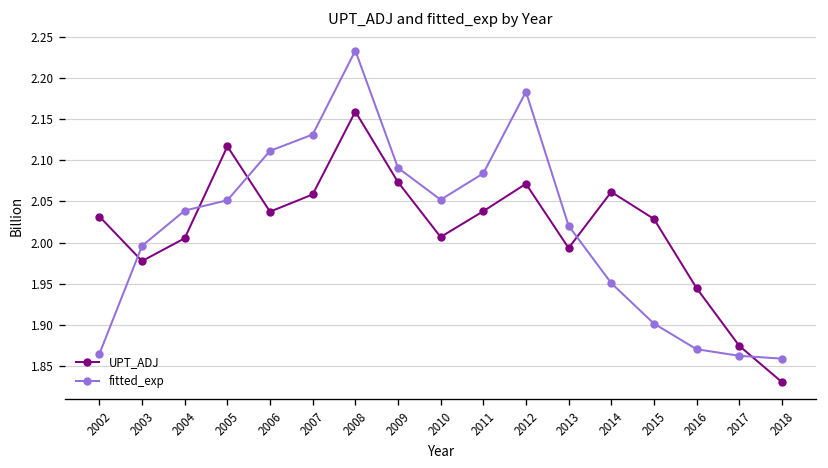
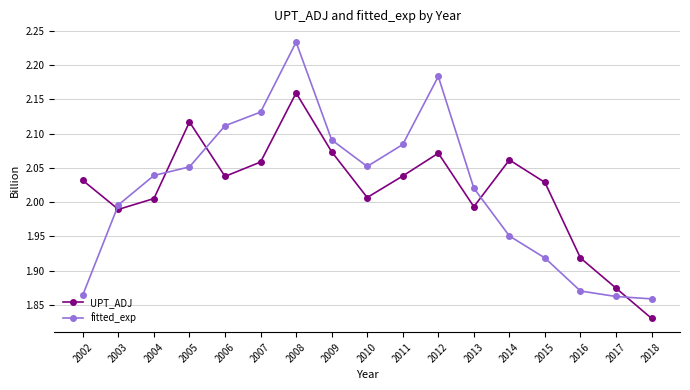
UPT_ADJ, 2003: 1.98 -> 1.99
fitted_exp, 2015: 1.90 -> 1.92
UPT_ADJ, 2016: 1.94 -> 1.92
